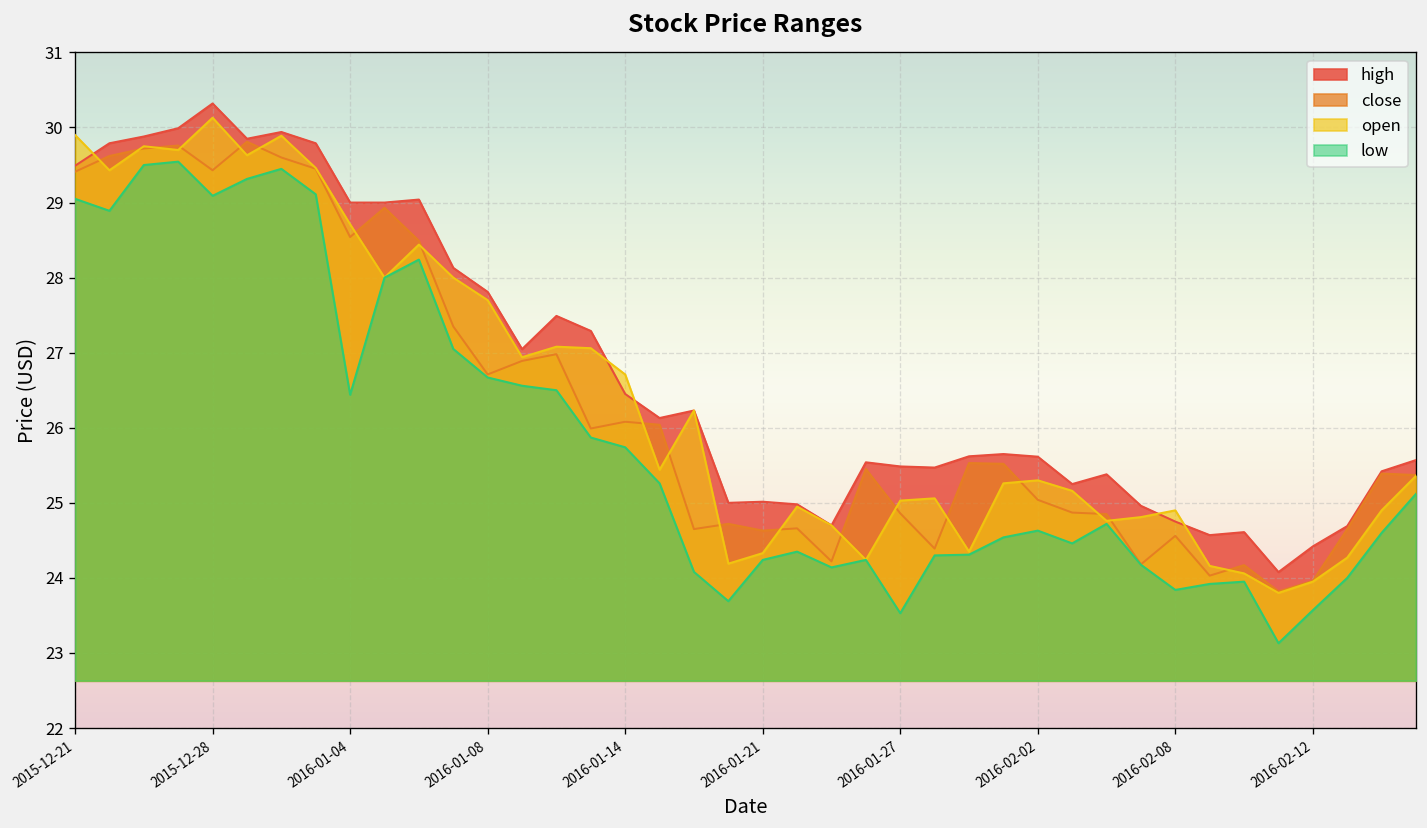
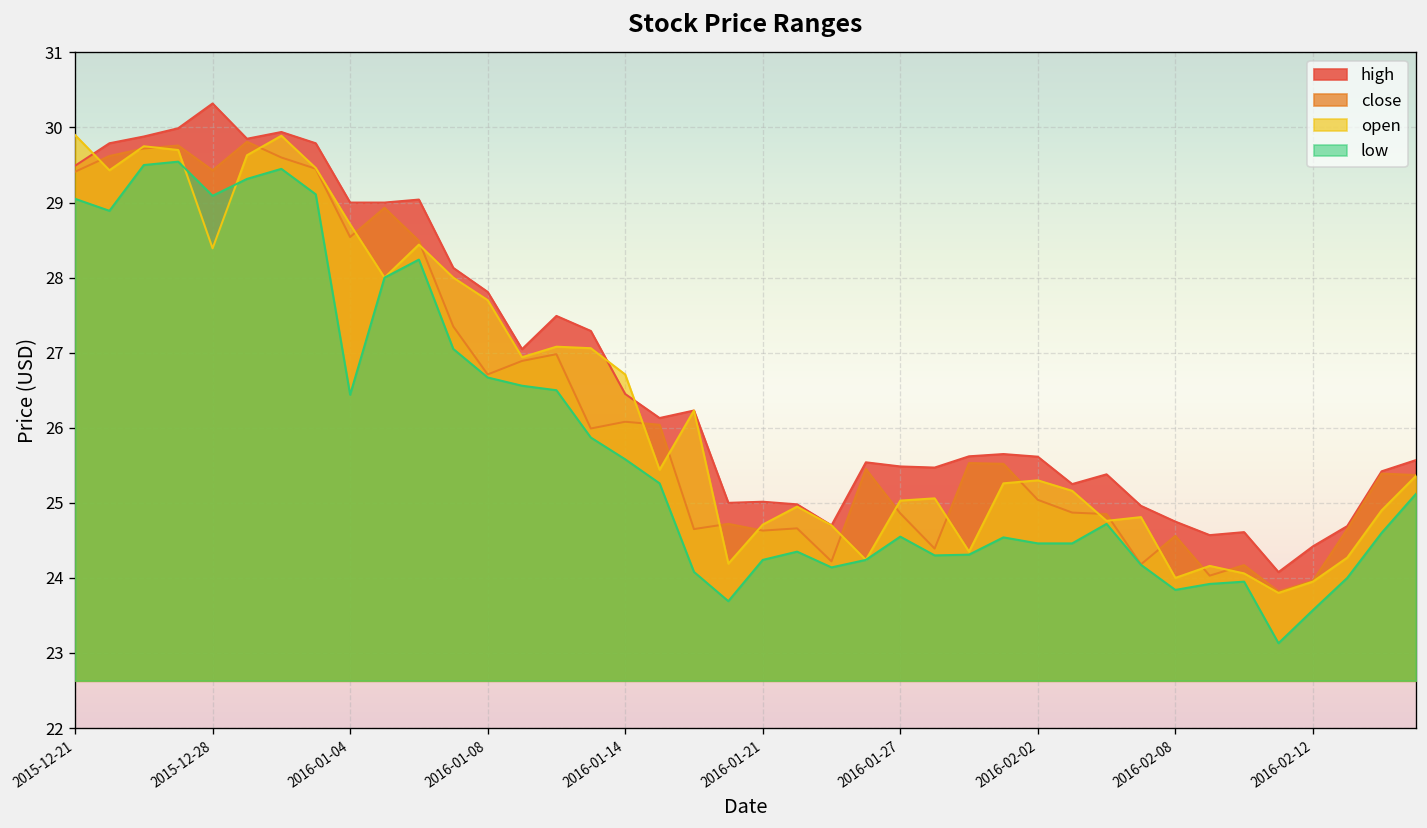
open, 2015-12-28: 30.1 -> 28.4
low, 2016-01-14: 25.7 -> 25.6
open, 2016-01-21: 24.3 -> 24.7
low, 2016-01-27: 23.5 -> 24.6
low, 2016-02-02: 24.6 -> 24.5
open, 2016-02-08: 24.9 -> 24.0
